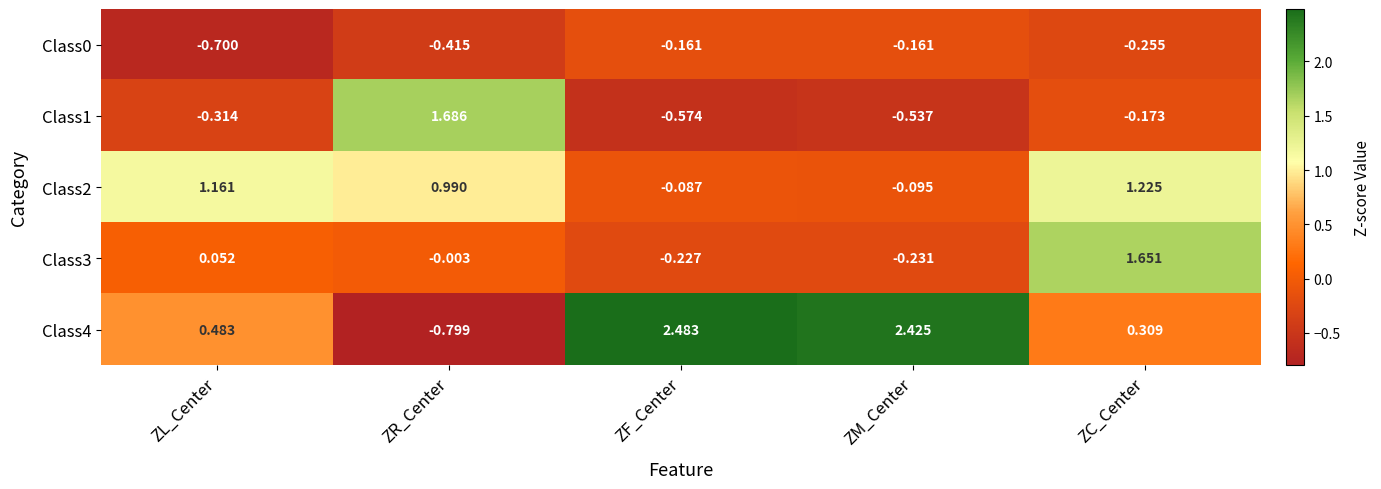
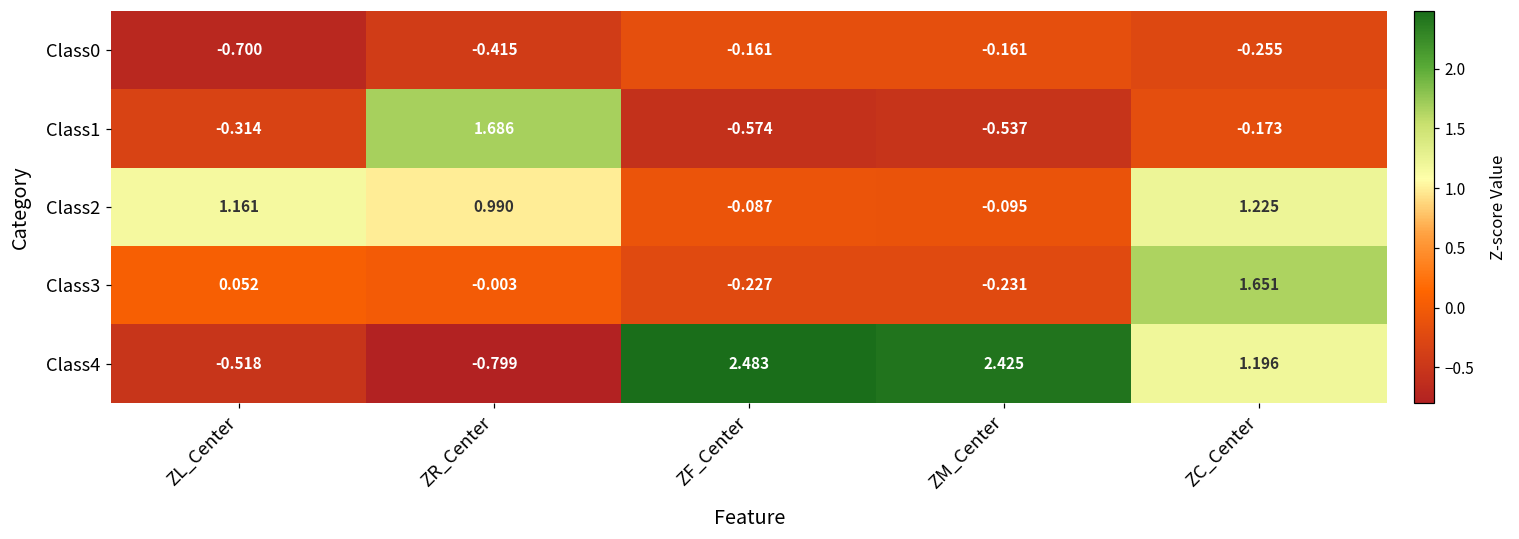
Class4, ZL_Center: 0.483 -> -0.518
Class4, ZC_Center: 0.309 -> 1.196
